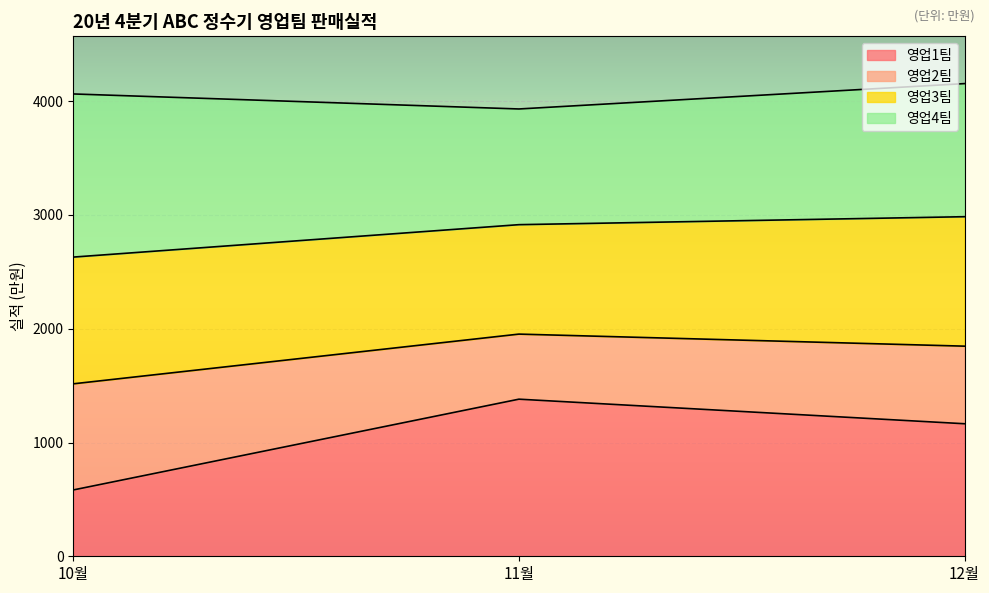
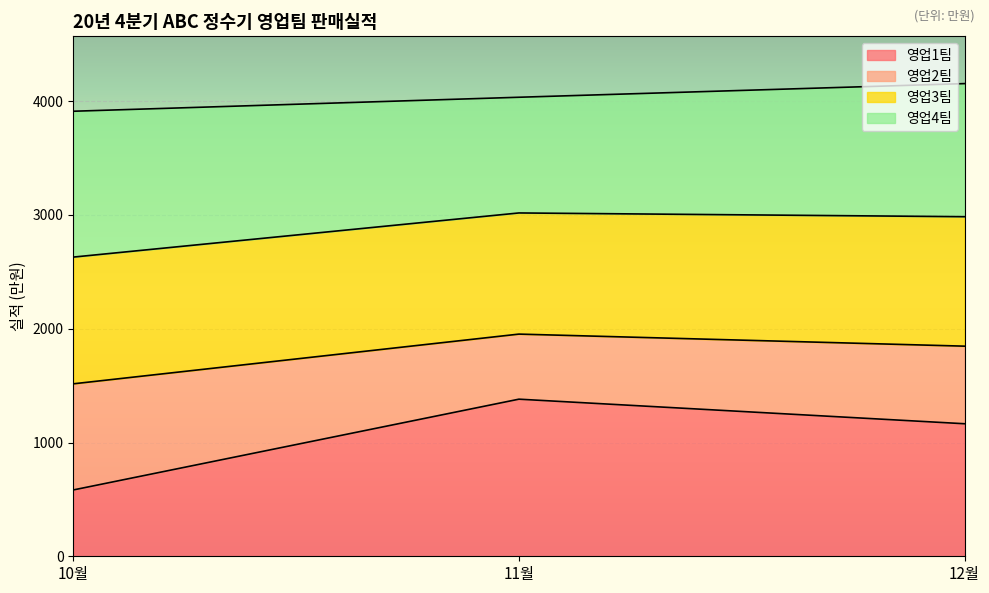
영업4팀, 10월: 1430 -> 1280
영업3팀, 11월: 960 -> 1070
